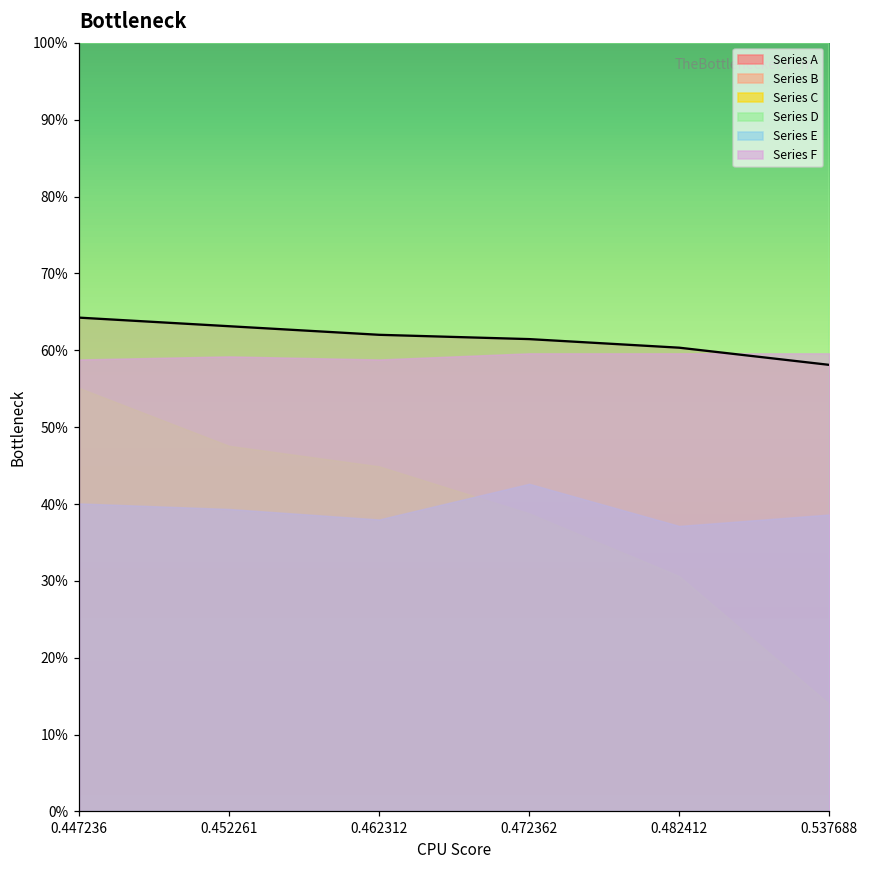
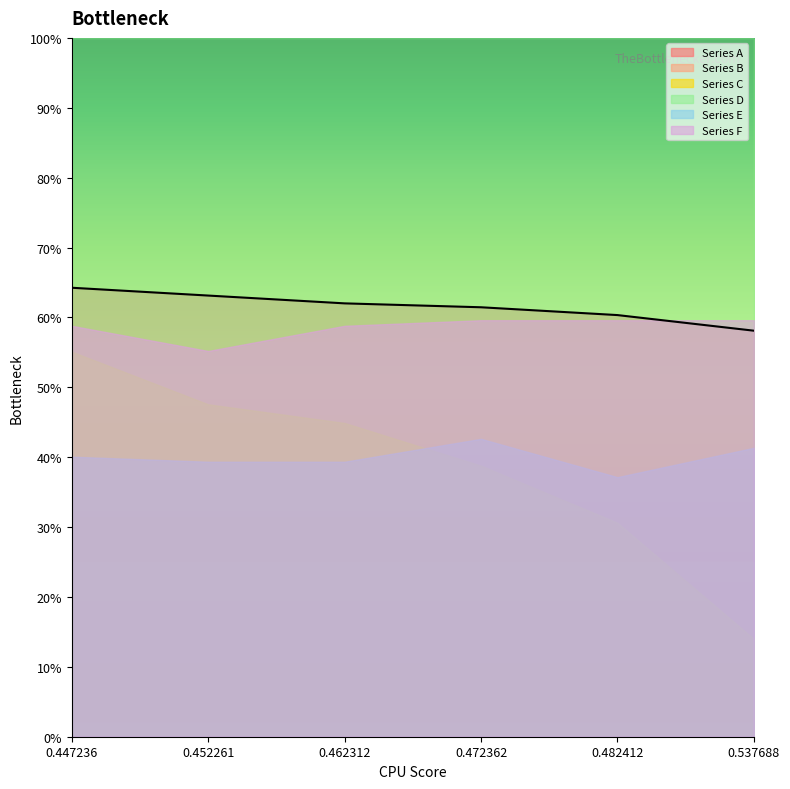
Series F, 0.452261: 59% -> 55%
Series E, 0.462312: 38% -> 39%
Series E, 0.537688: 39% -> 41%
